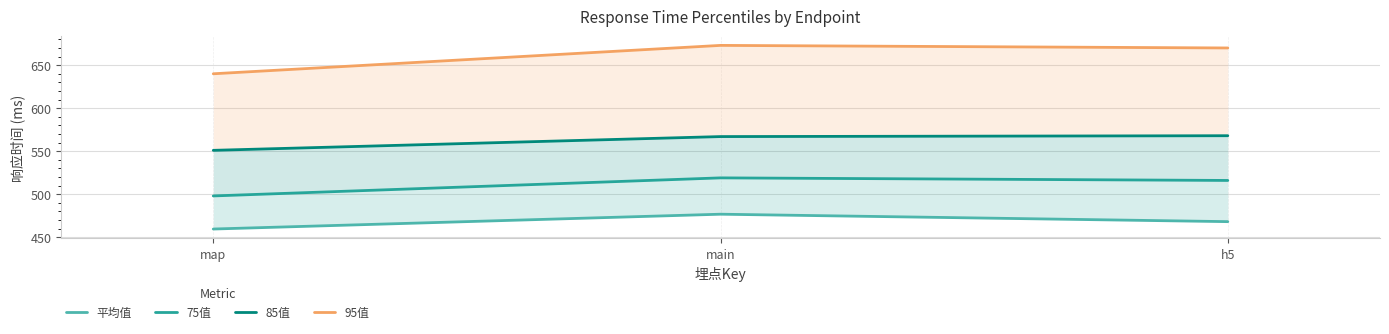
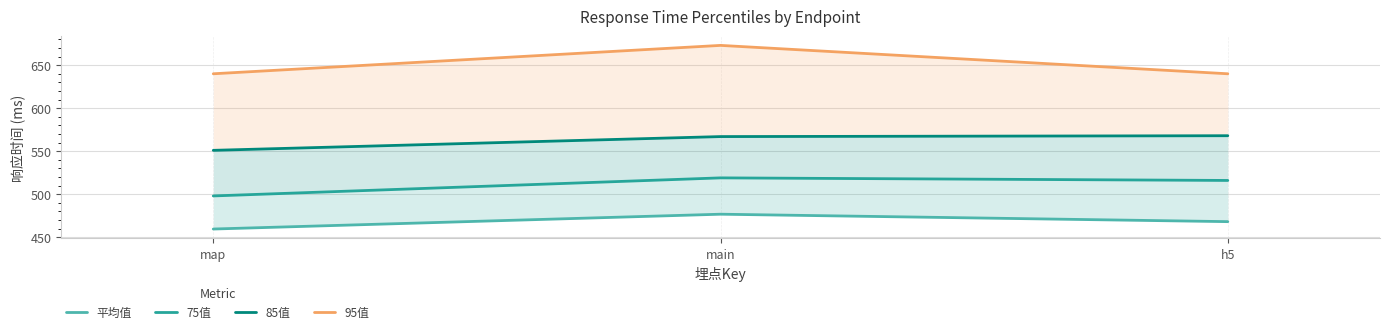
95值, h5: 670 -> 640
